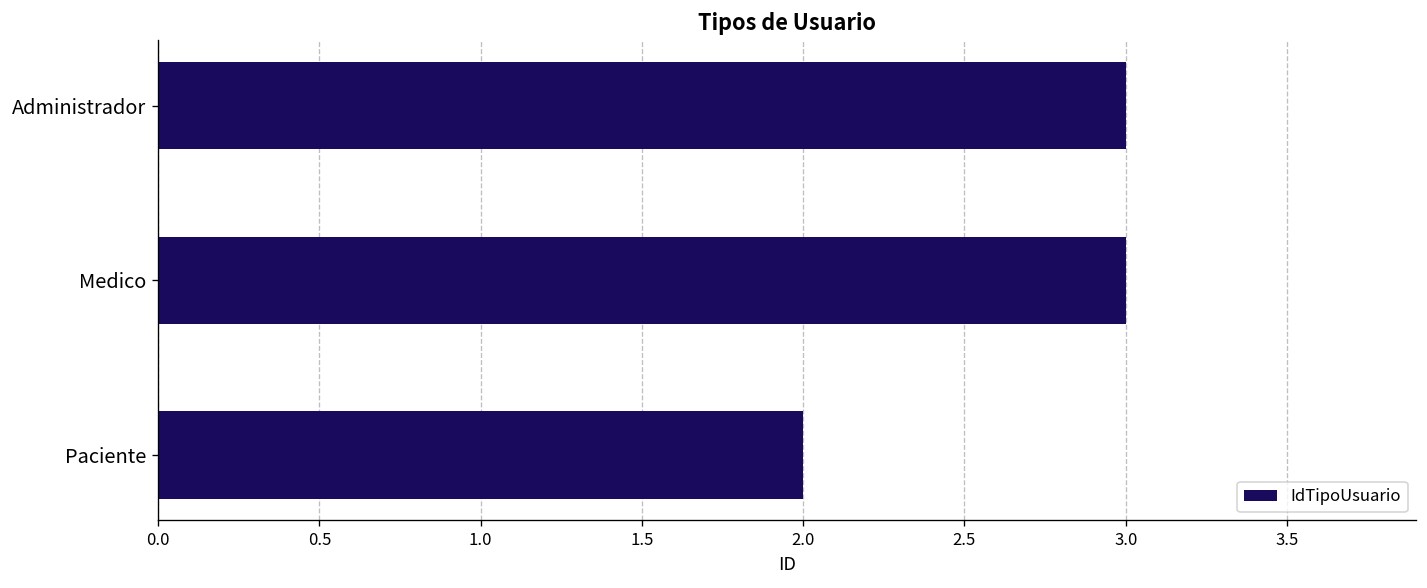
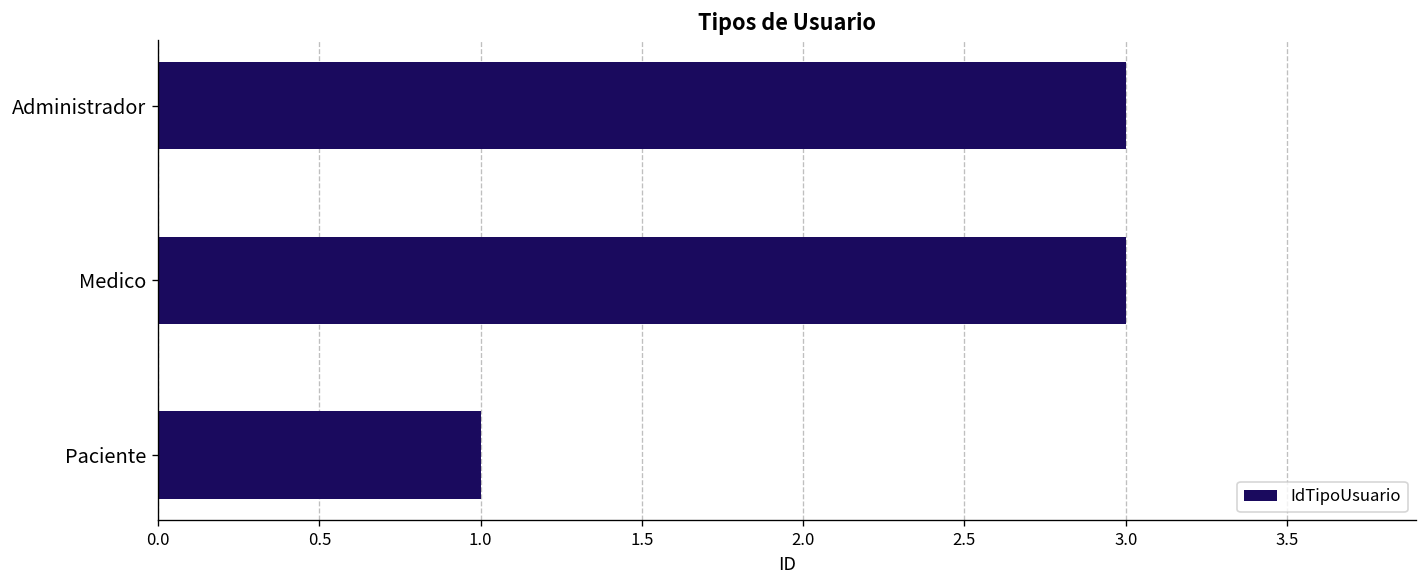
Paciente: 2 -> 1
